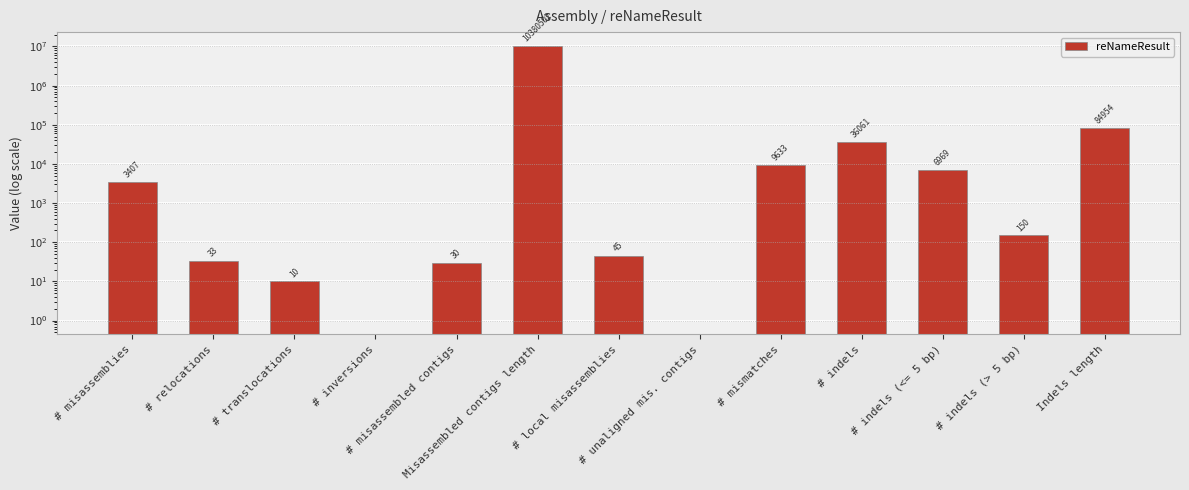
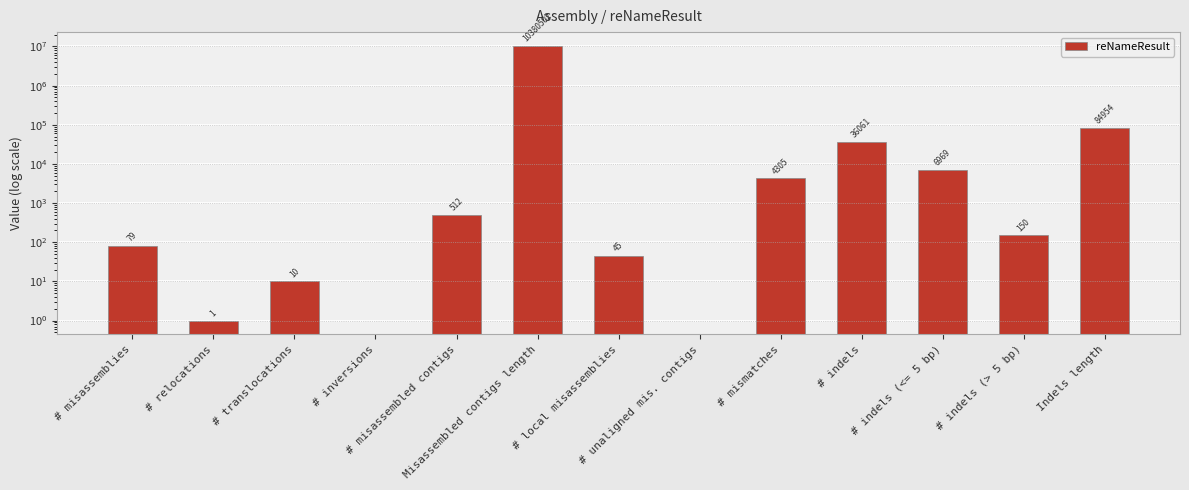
# misassemblies: 3407 -> 79
# relocations: 33 -> 1
# misassembled contigs: 30 -> 512
# mismatches: 9633 -> 4305
